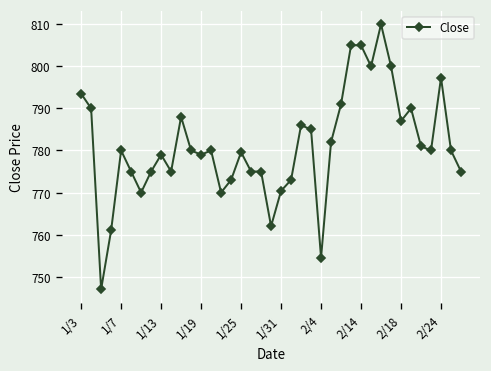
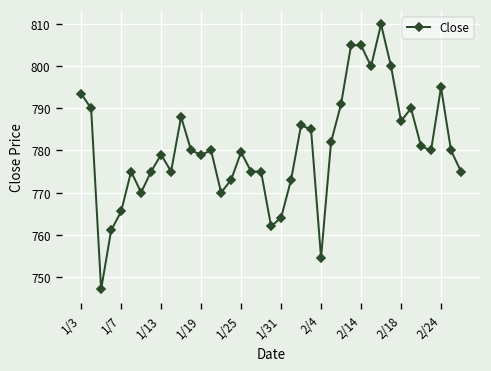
1/7: 780 -> 766
1/31: 770 -> 764
2/24: 797 -> 795
